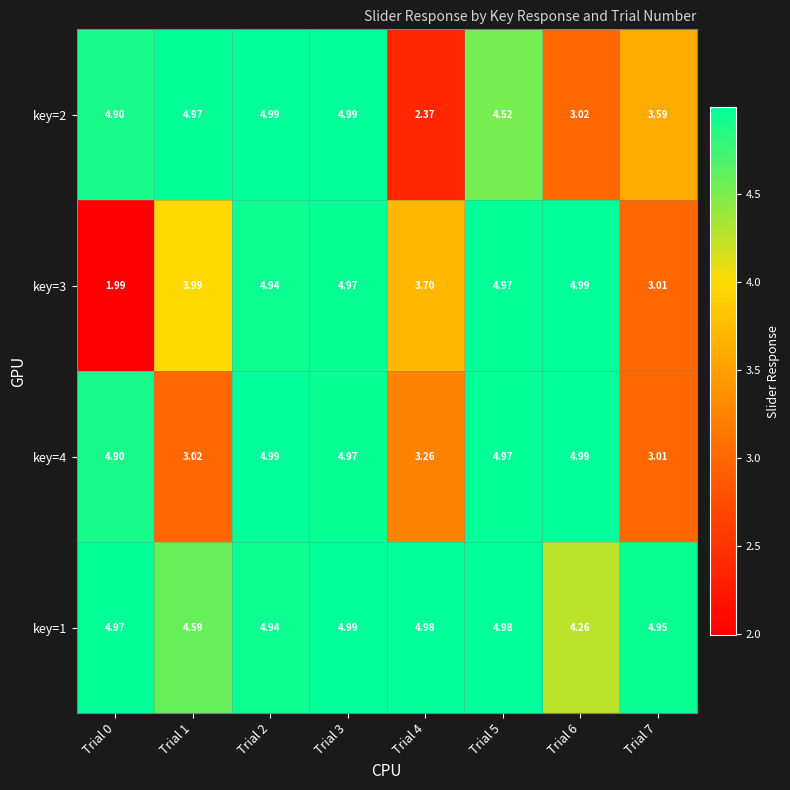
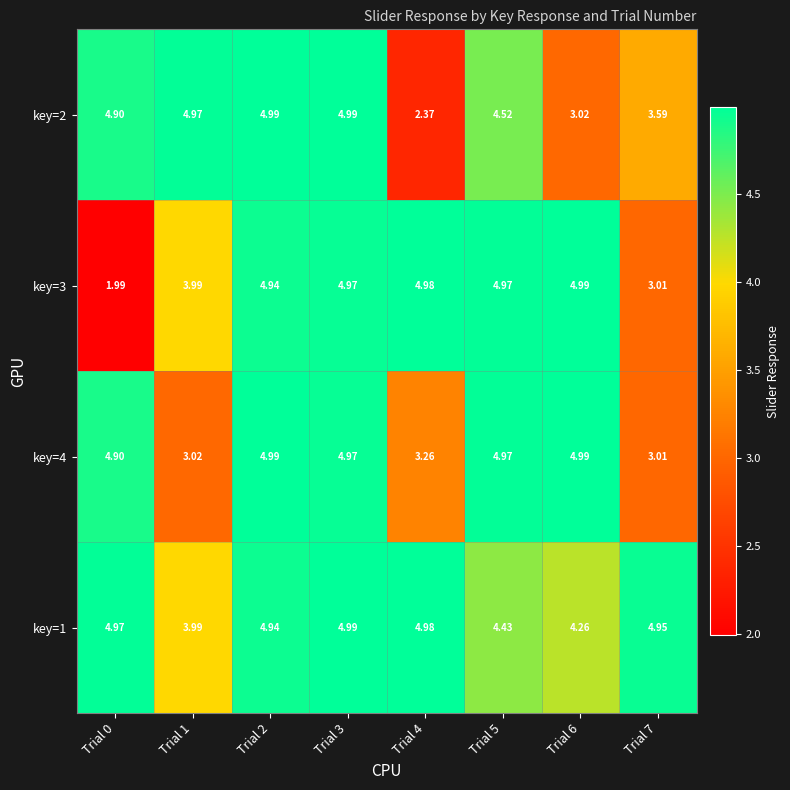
key=3, Trial 4: 3.70 -> 4.98
key=1, Trial 1: 4.59 -> 3.99
key=1, Trial 5: 4.98 -> 4.43
